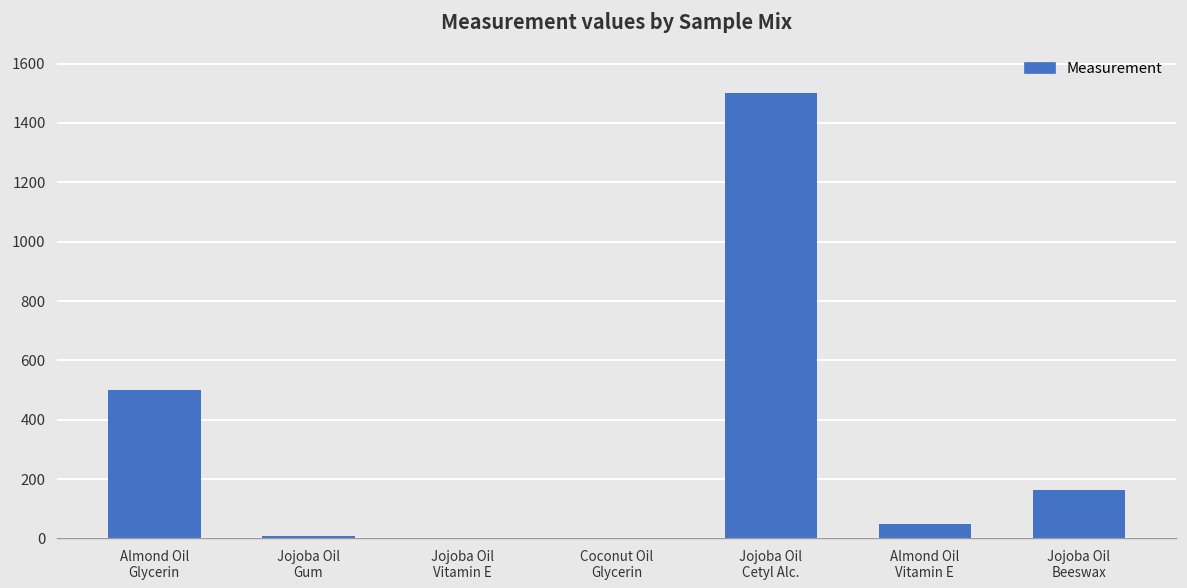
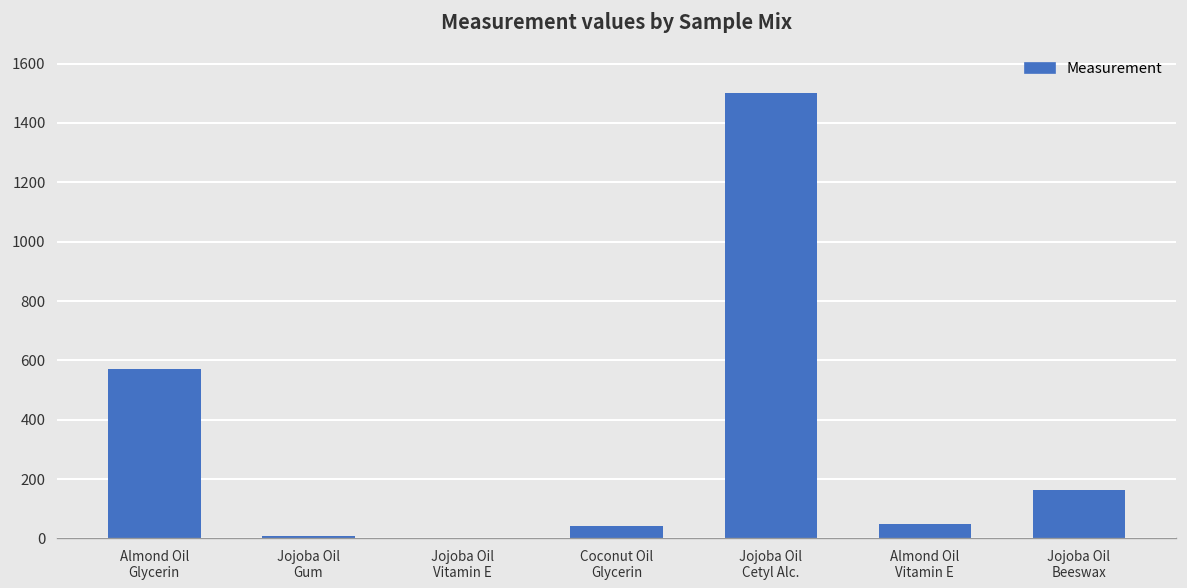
Almond Oil Glycerin: 500 -> 570
Coconut Oil Glycerin: 0 -> 40
